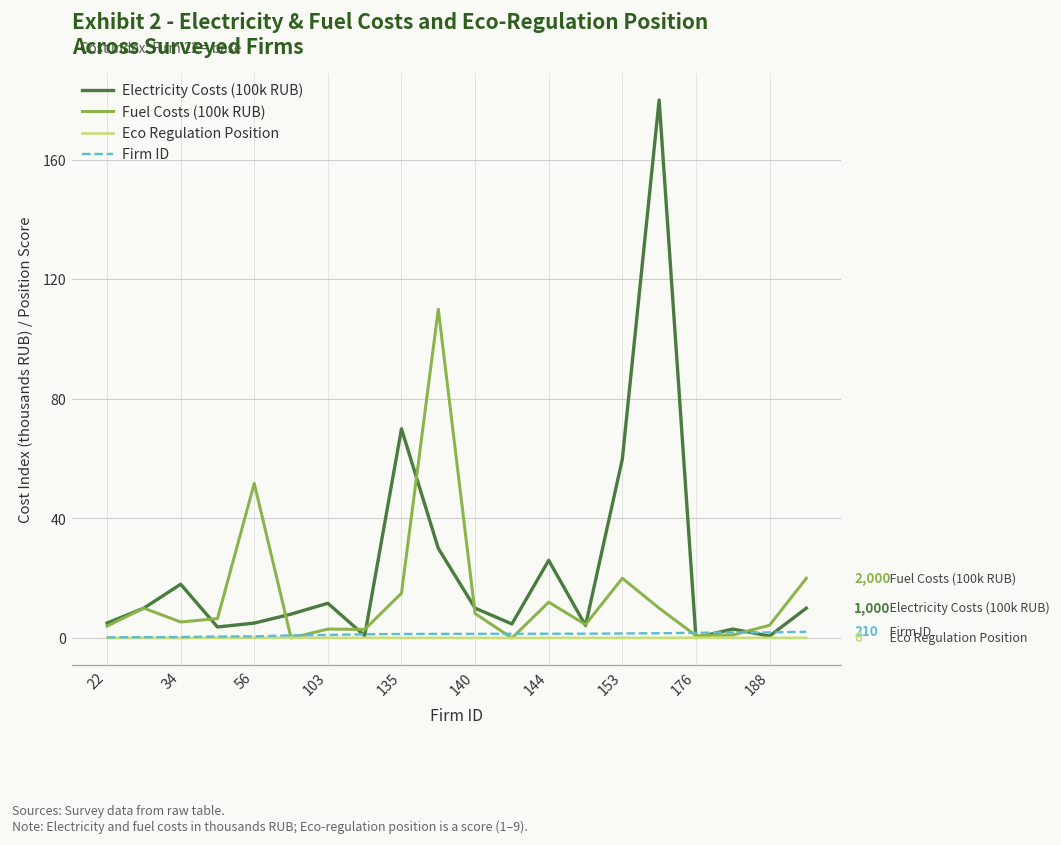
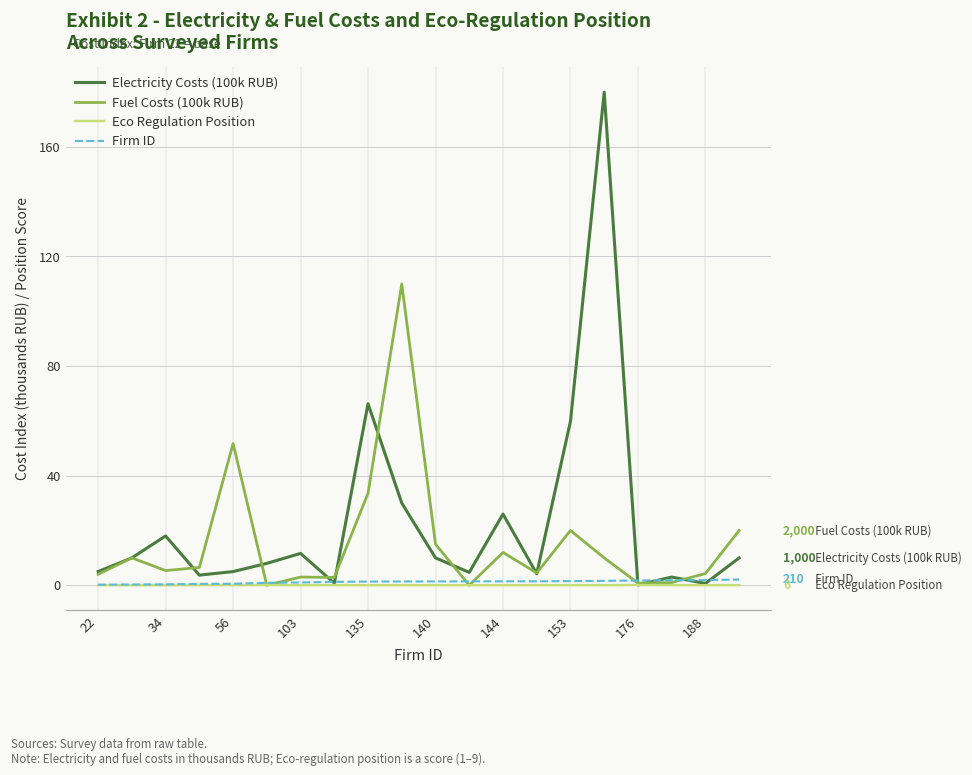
Electricity Costs (100k RUB), 135: 70 -> 66
Fuel Costs (100k RUB), 135: 15 -> 34
Fuel Costs (100k RUB), 140: 8 -> 15
